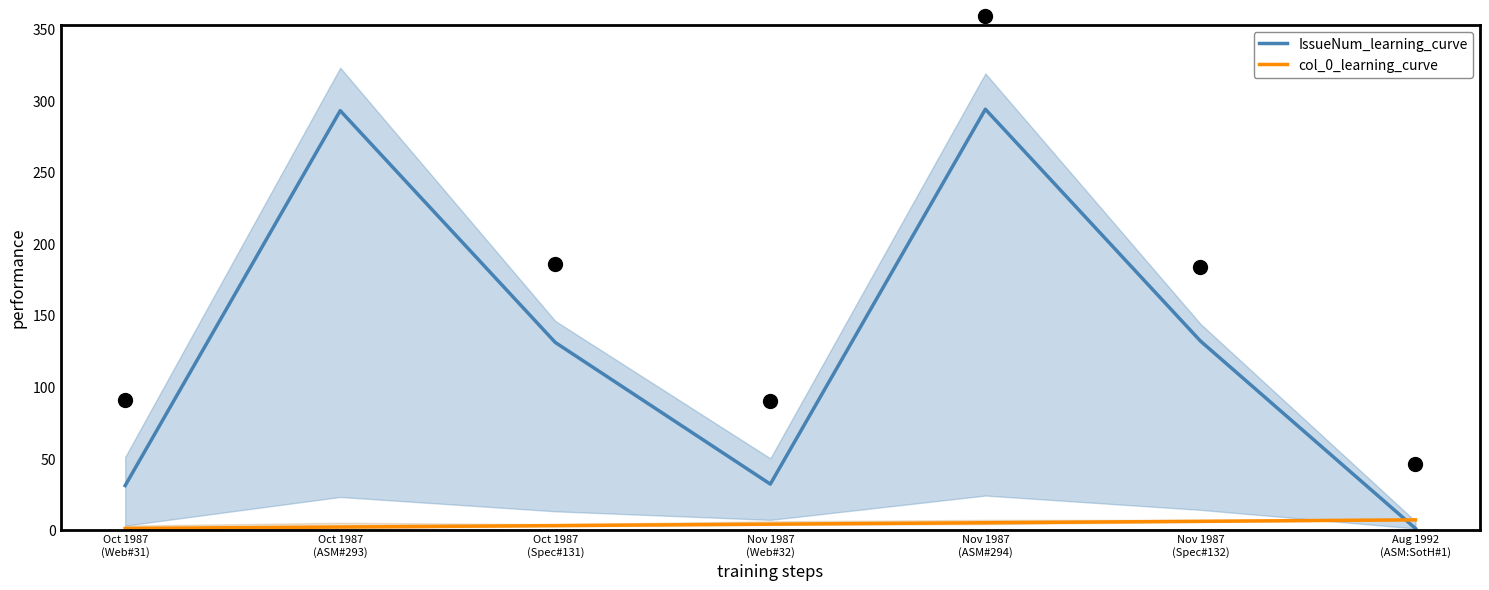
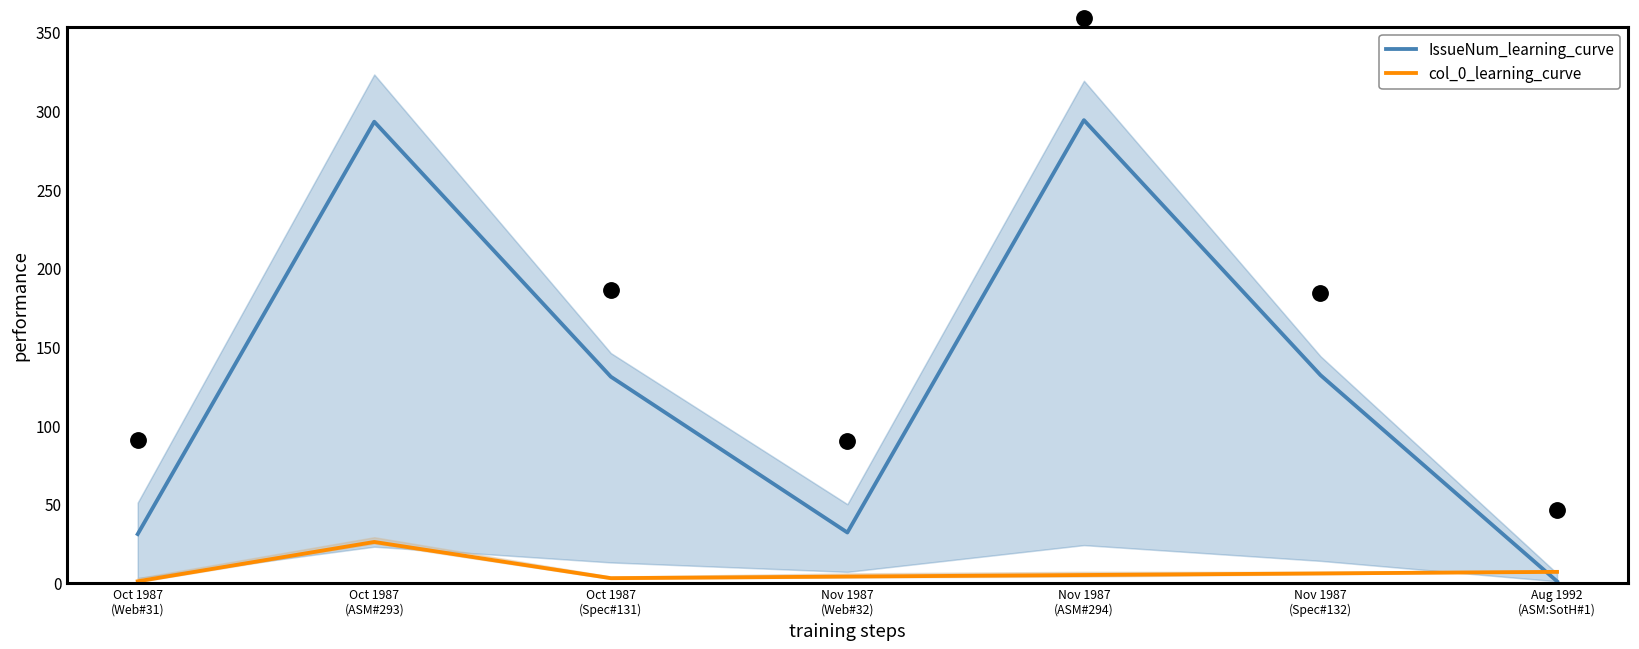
col_0_learning_curve, Oct 1987 (ASM#293): 2 -> 26
